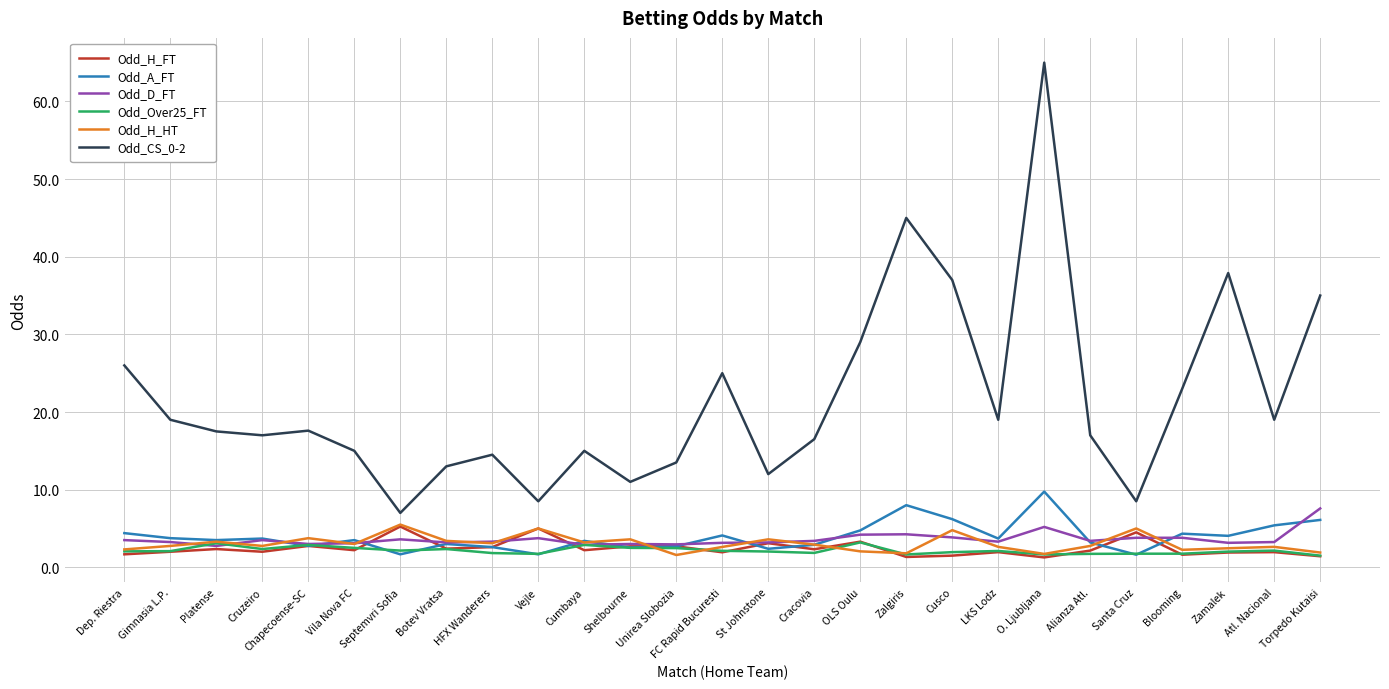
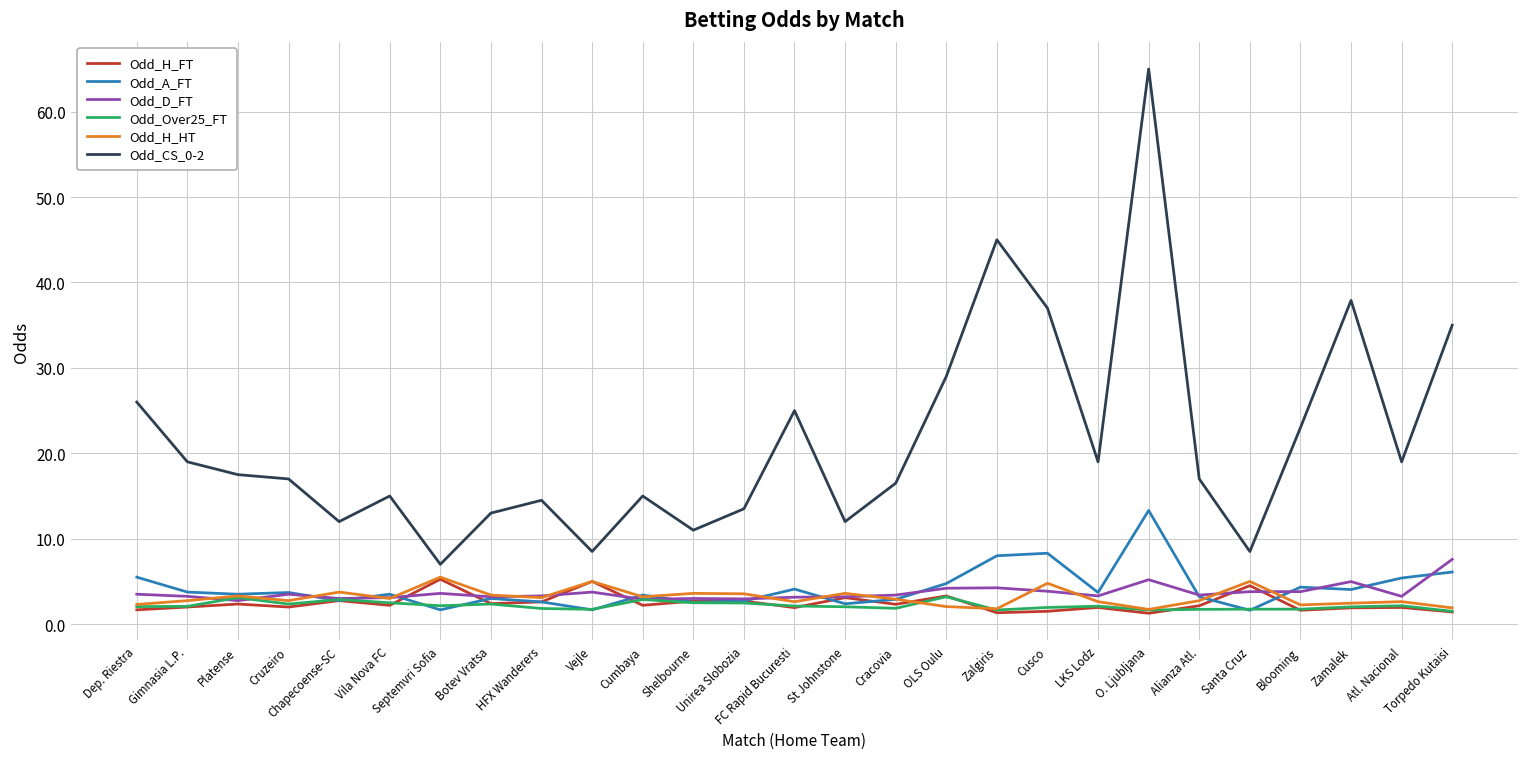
Odd_A_FT, Dep. Riestra: 4 -> 6
Odd_CS_0-2, Chapecoense-SC: 18 -> 12
Odd_H_HT, Unirea Slobozia: 2 -> 4
Odd_A_FT, Cusco: 6 -> 8
Odd_A_FT, O. Ljubljana: 10 -> 13
Odd_D_FT, Zamalek: 3 -> 5
